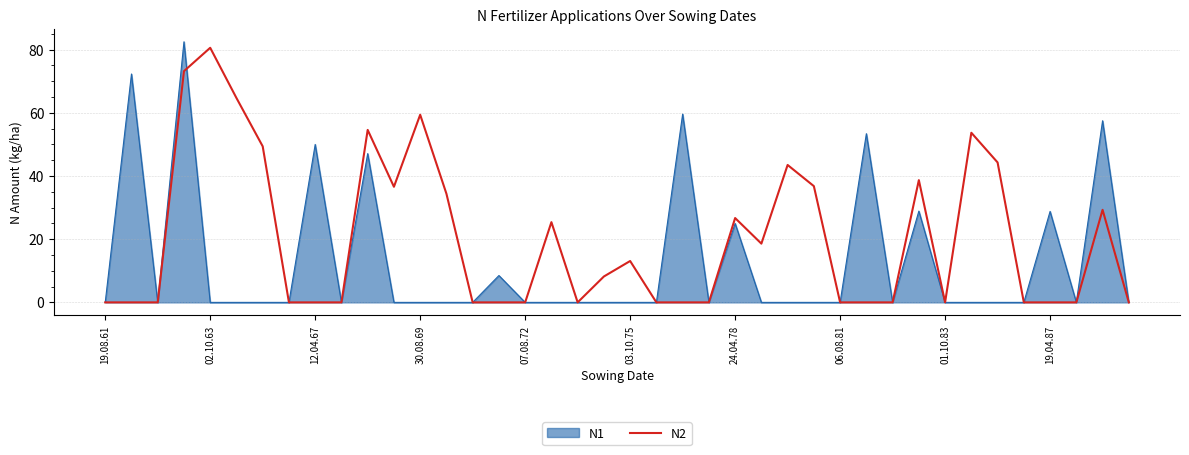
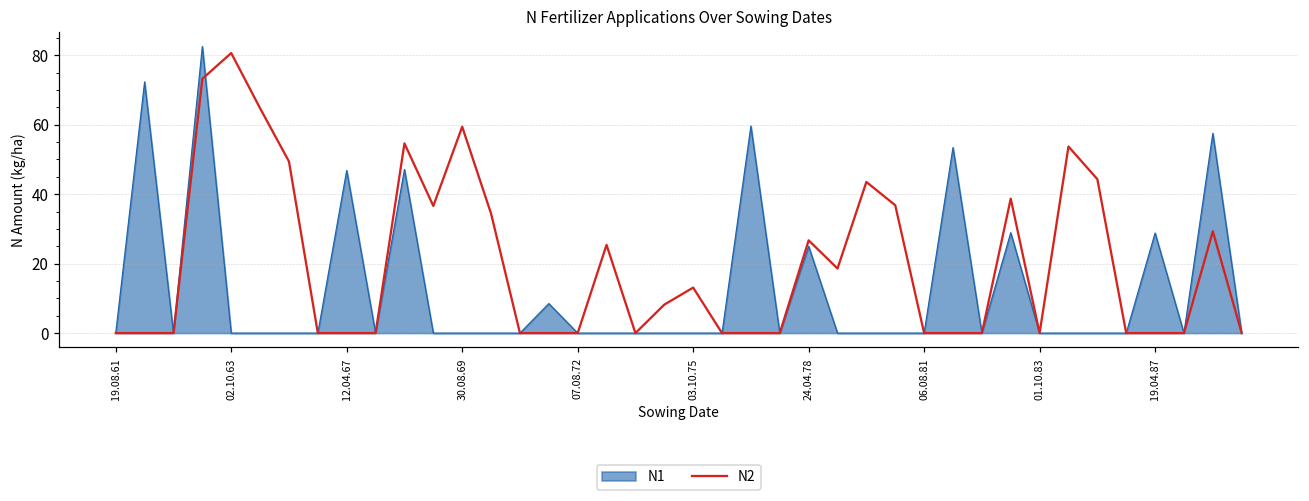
N1, 12.04.67: 50 -> 47
